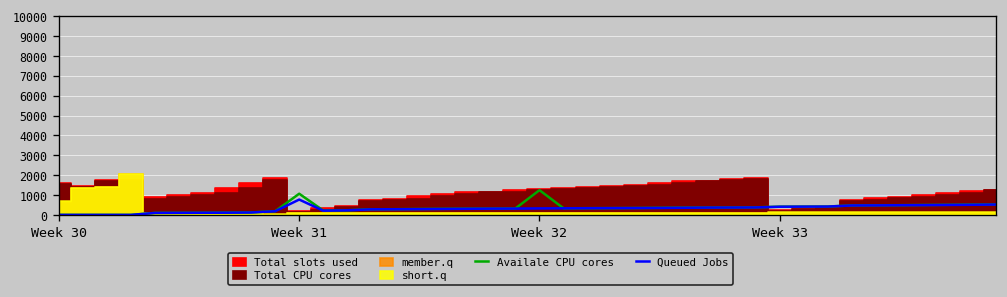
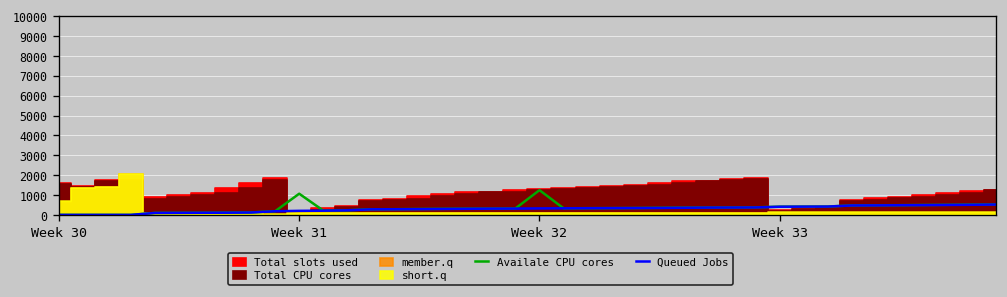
Queued Jobs, Week 31: 800 -> 200
